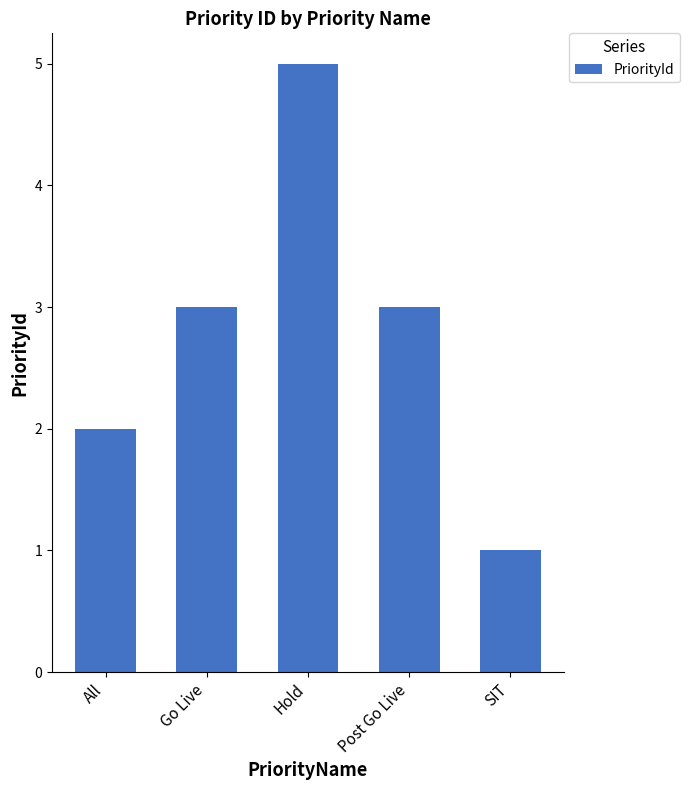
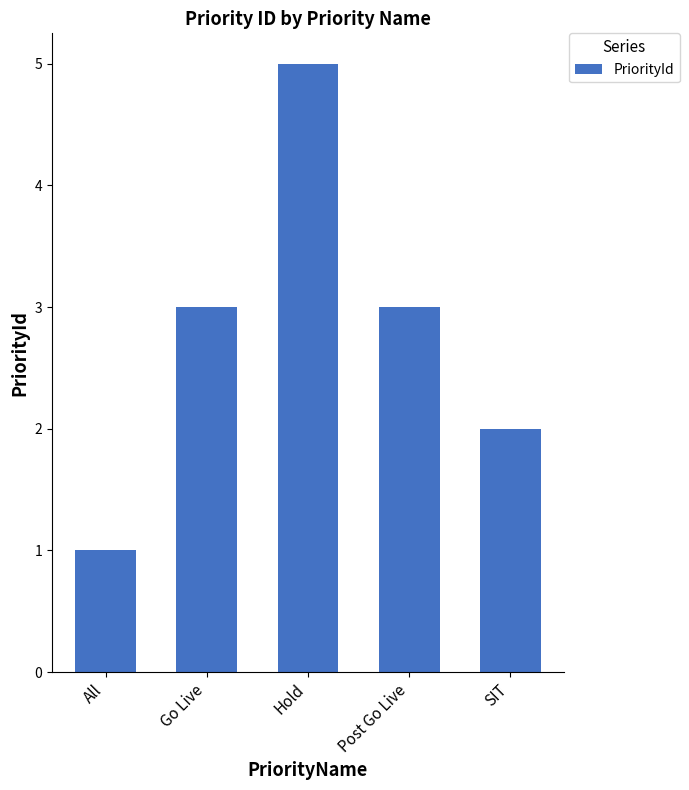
All: 2 -> 1
SIT: 1 -> 2
